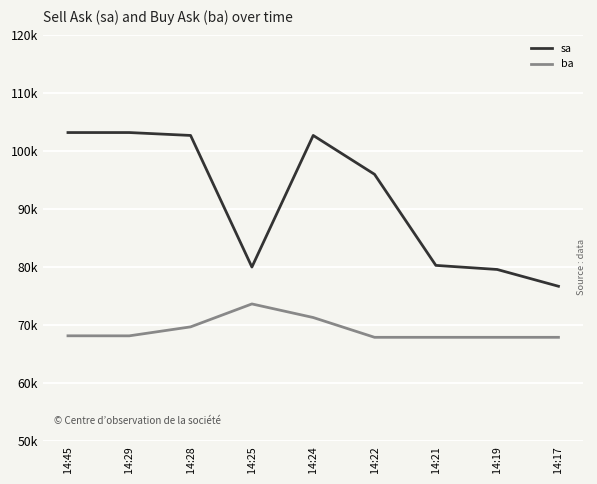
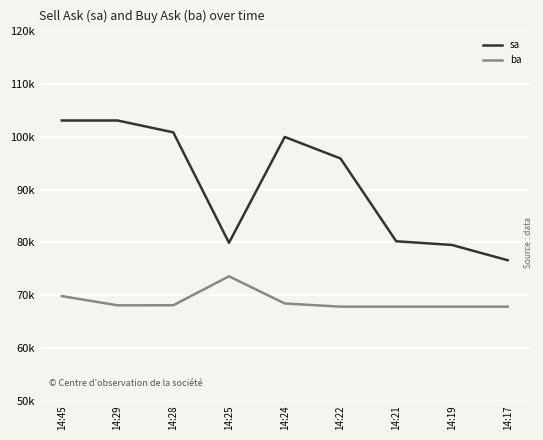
ba, 14:45: 68000 -> 70000
sa, 14:28: 103000 -> 101000
ba, 14:28: 70000 -> 68000
sa, 14:24: 103000 -> 100000
ba, 14:24: 71000 -> 68000
